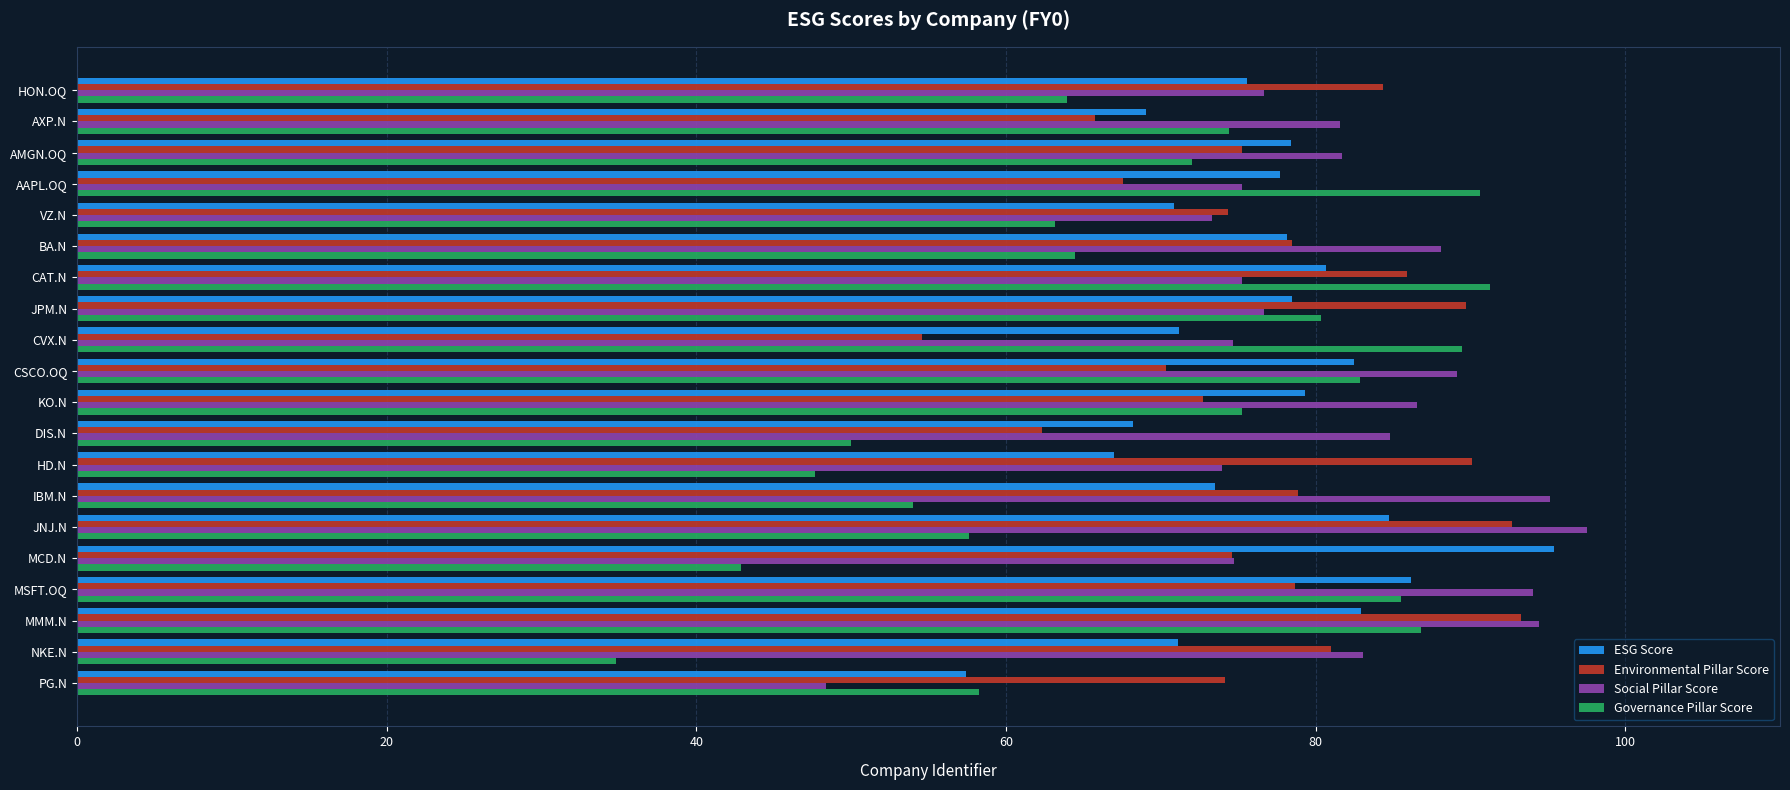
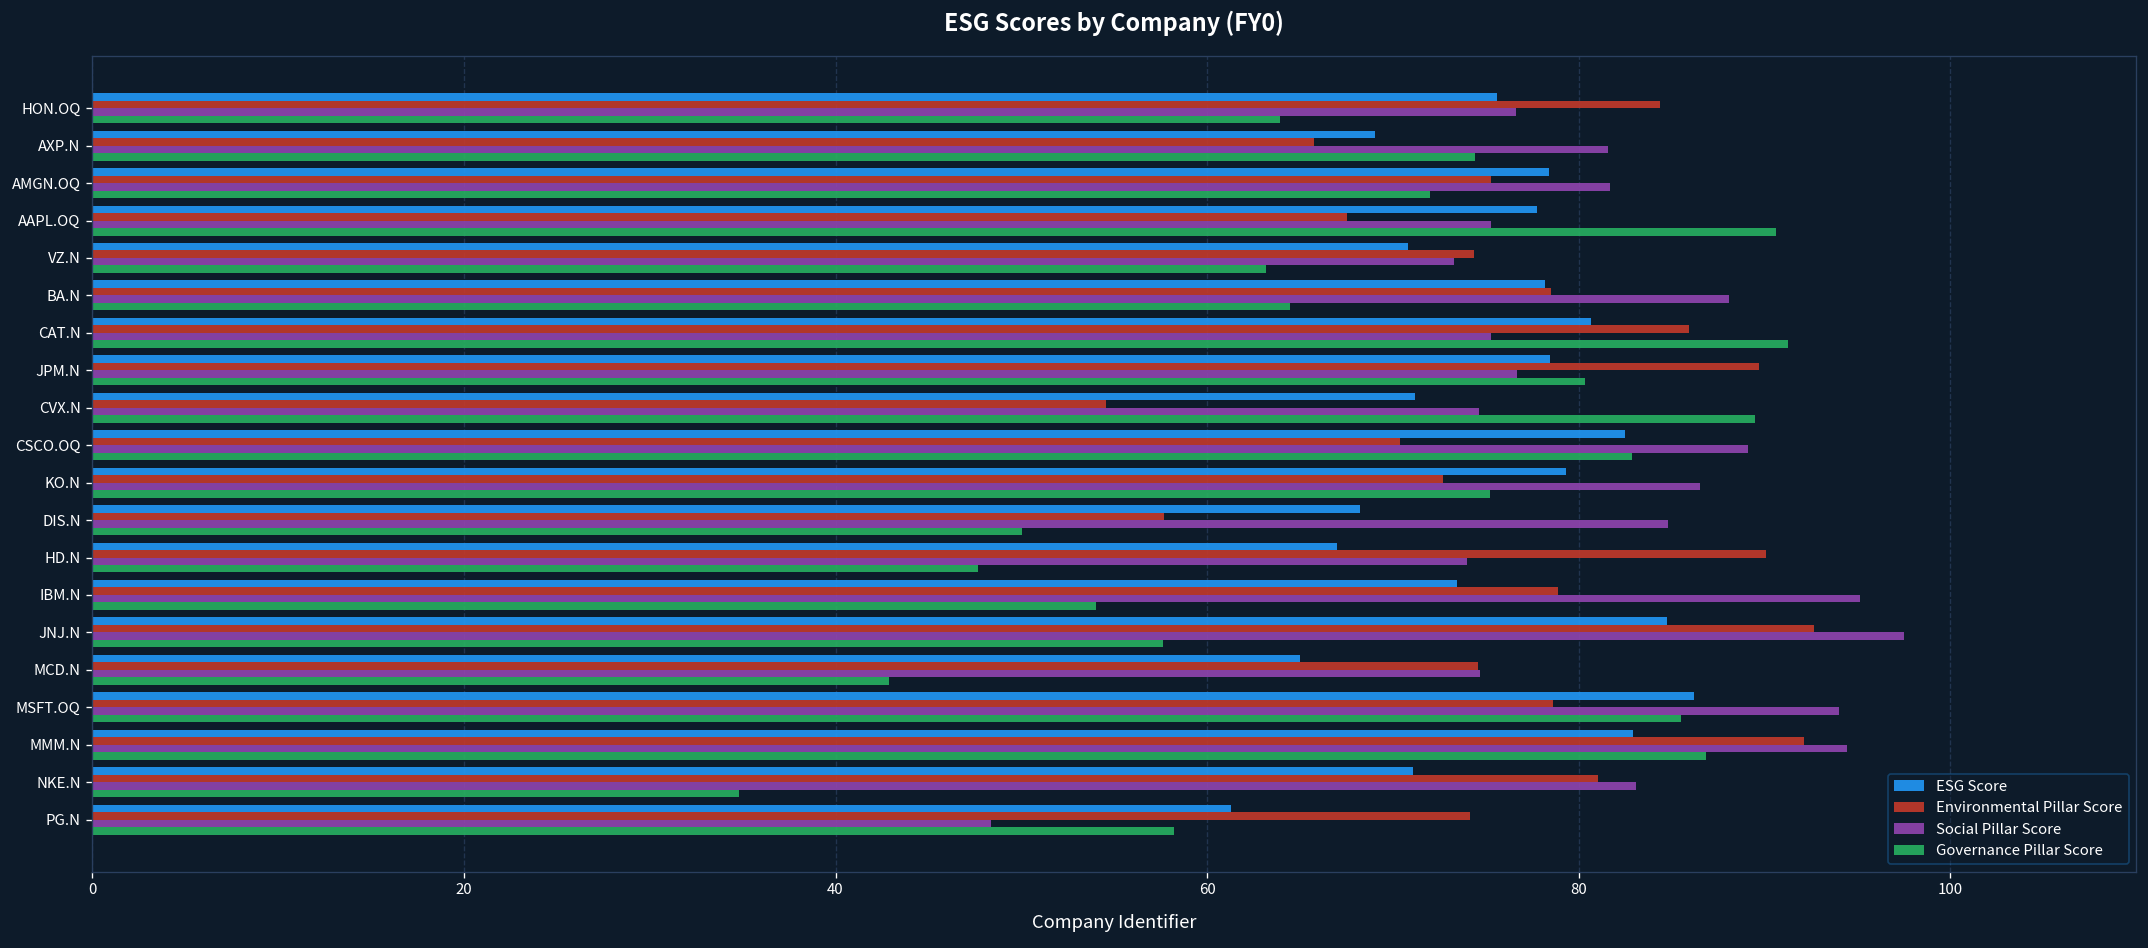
Environmental Pillar Score, DIS.N: 62.3 -> 57.7
ESG Score, MCD.N: 95.4 -> 65.0
Environmental Pillar Score, MMM.N: 93.2 -> 92.1
ESG Score, PG.N: 57.4 -> 61.3
